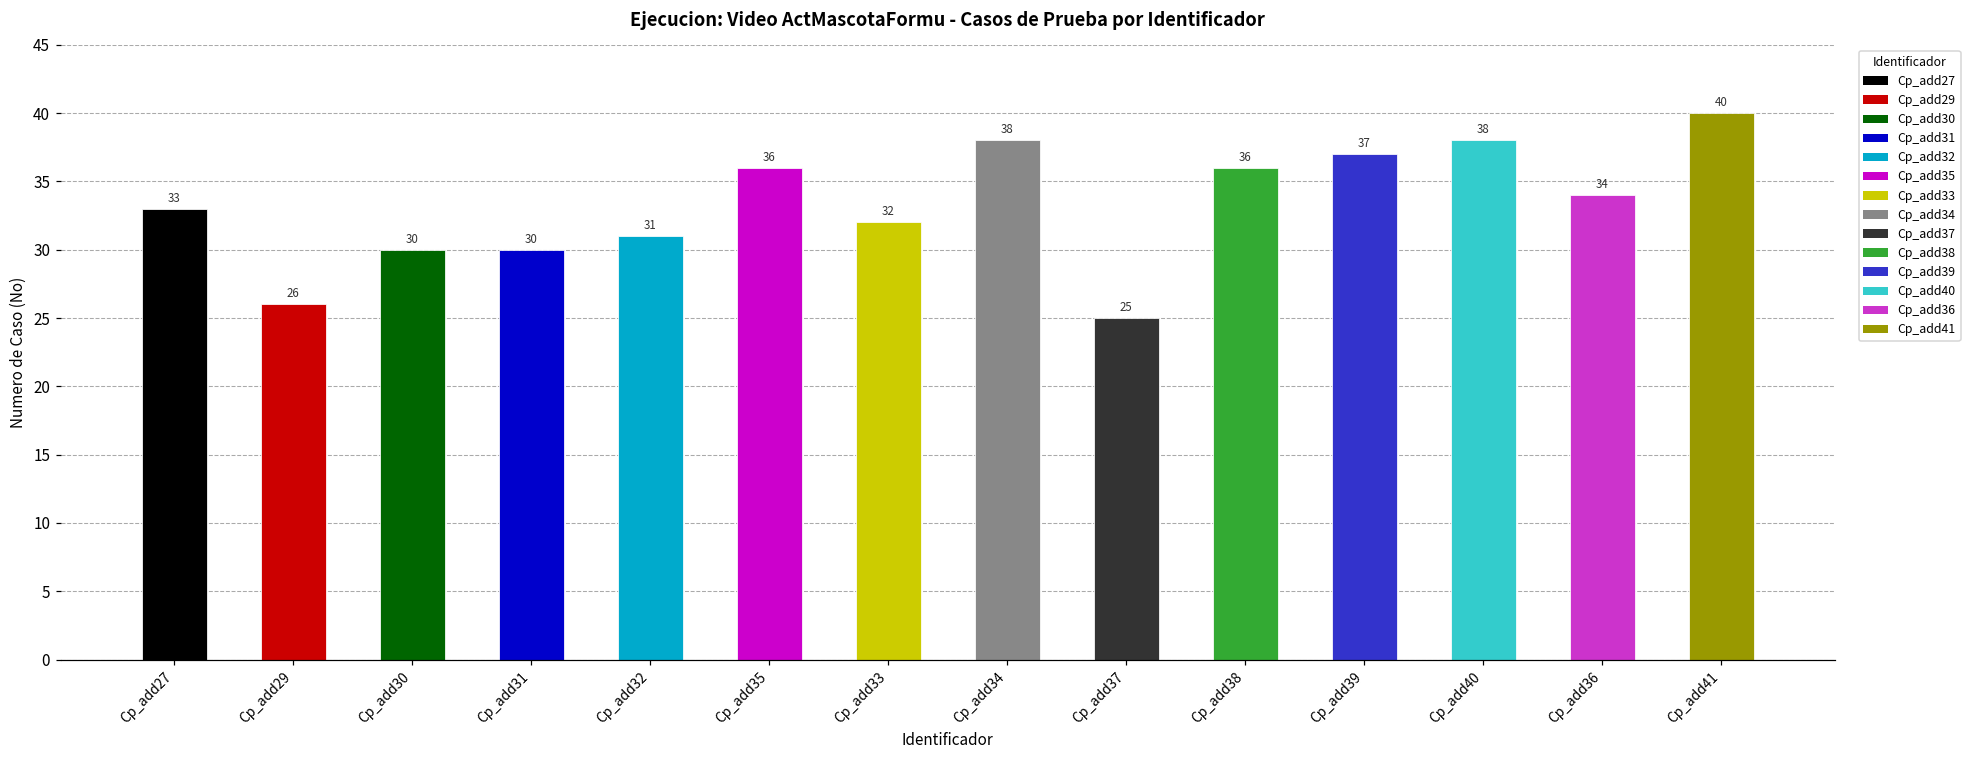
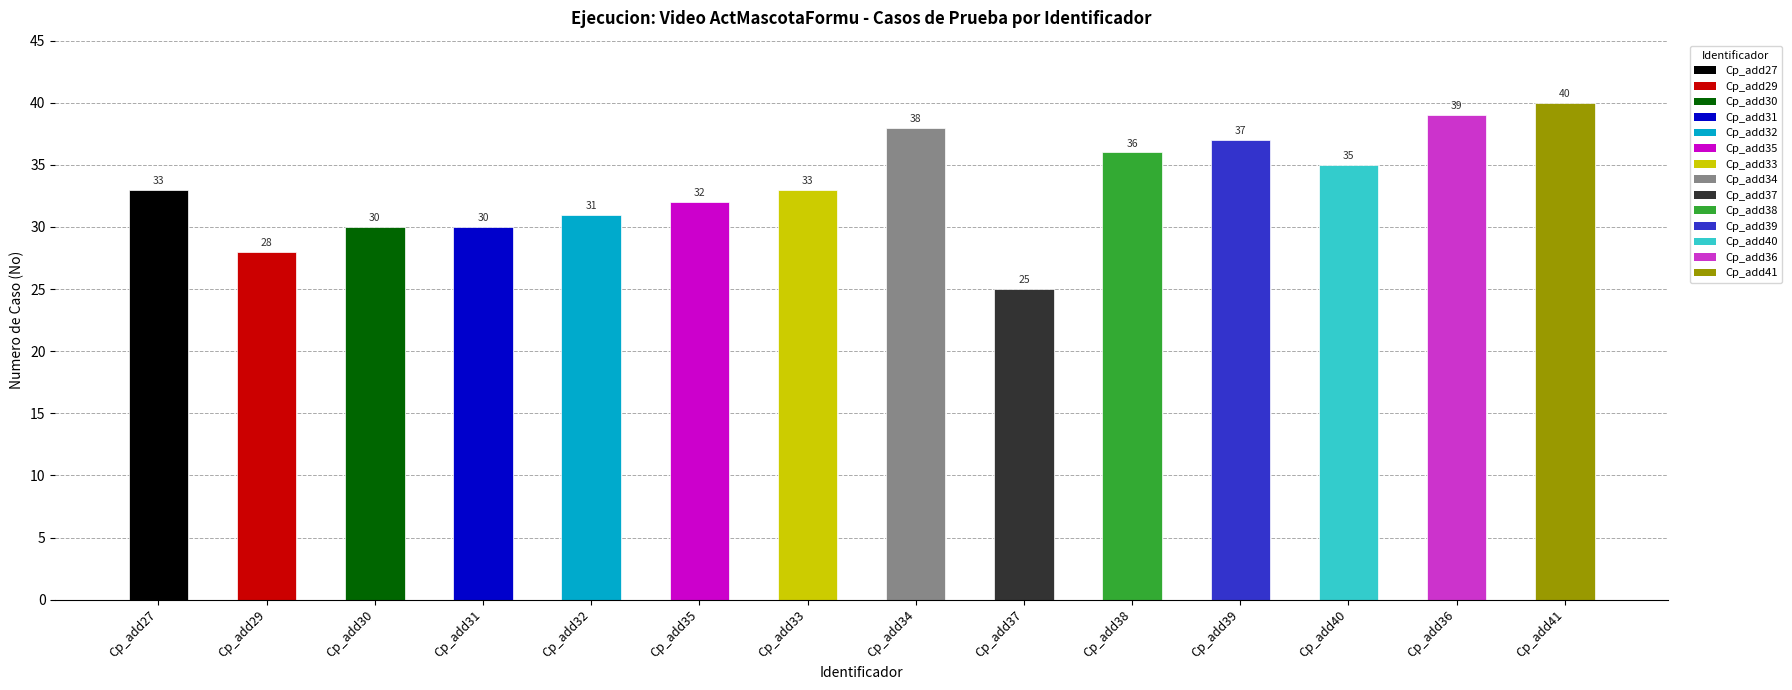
Cp_add29: 26 -> 28
Cp_add35: 36 -> 32
Cp_add33: 32 -> 33
Cp_add40: 38 -> 35
Cp_add36: 34 -> 39
